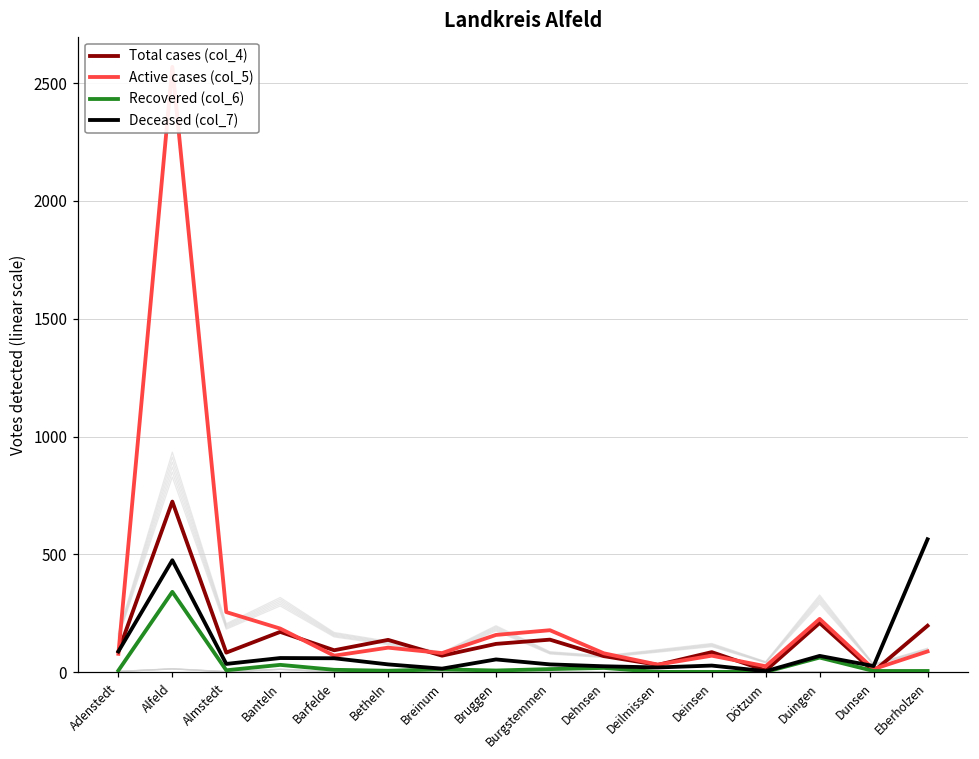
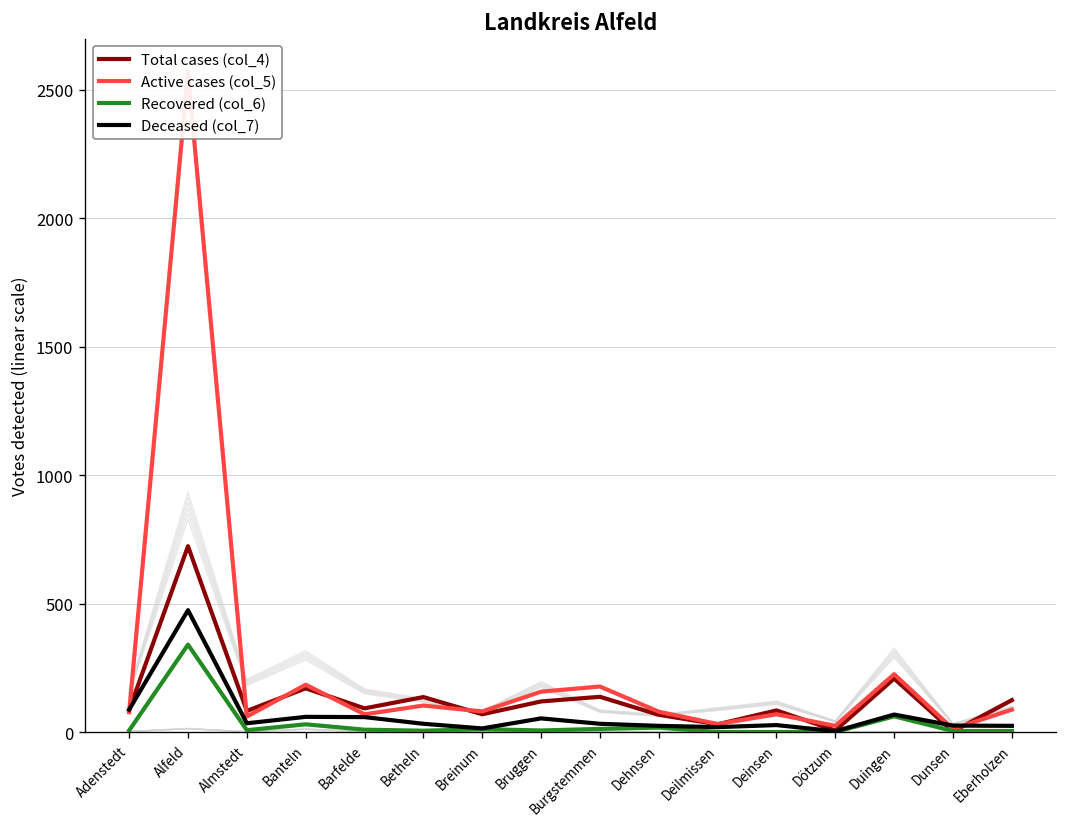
Active cases (col_5), Almstedt: 260 -> 60
Total cases (col_4), Eberholzen: 200 -> 130
Deceased (col_7), Eberholzen: 560 -> 30
